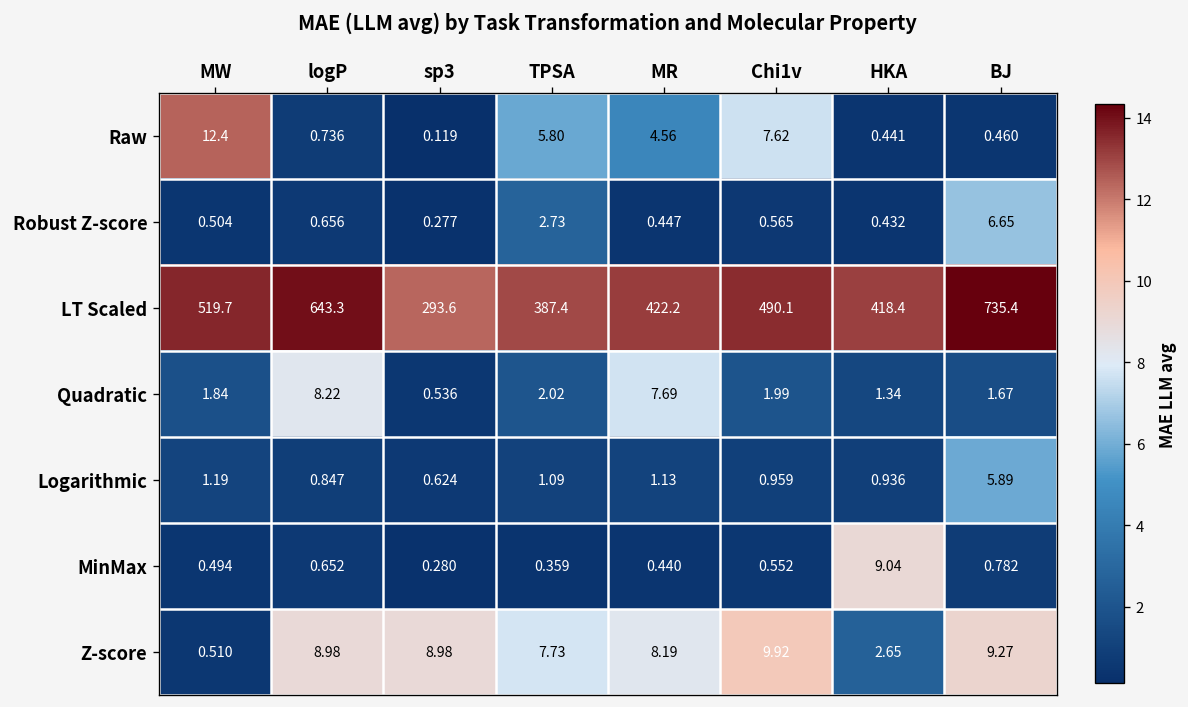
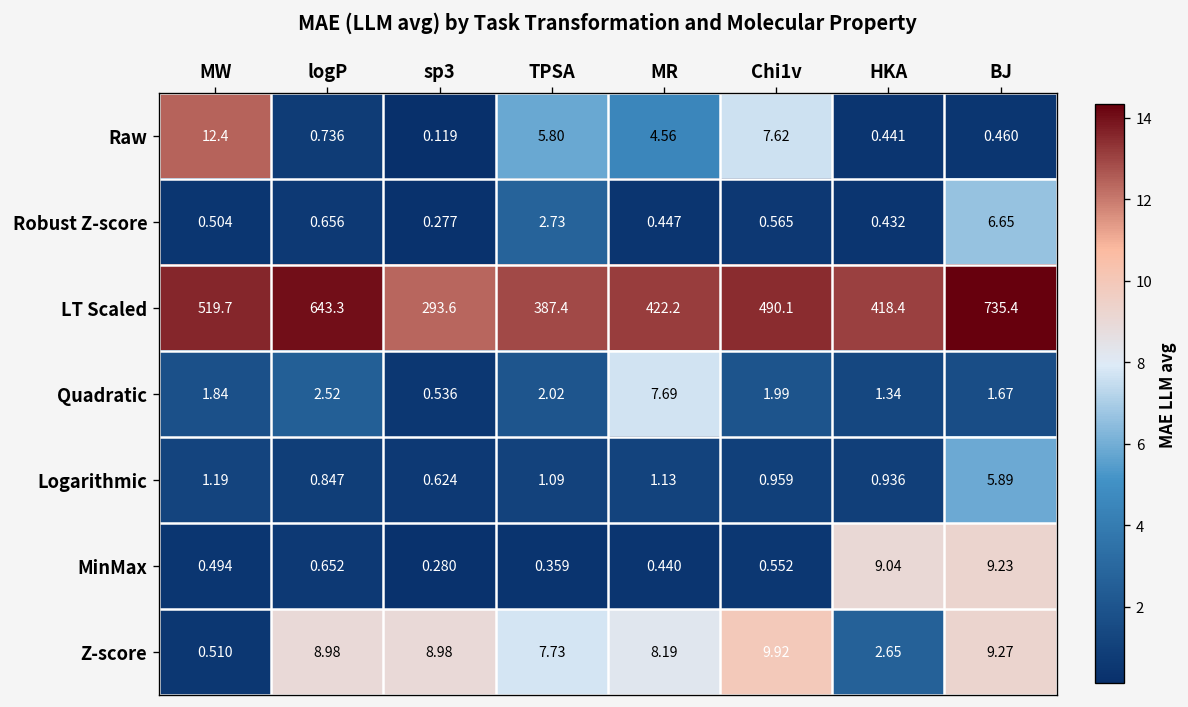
Quadratic, logP: 8.22 -> 2.52
MinMax, BJ: 0.782 -> 9.23
